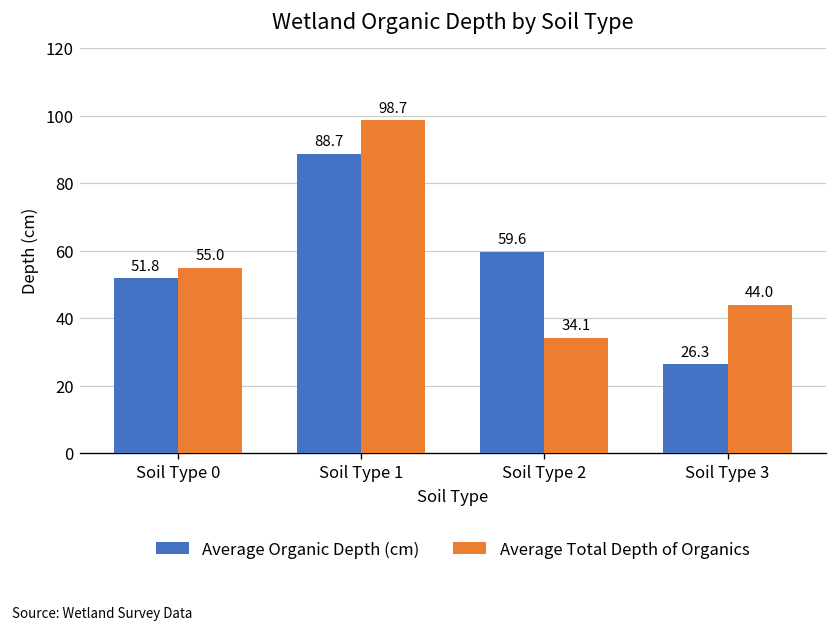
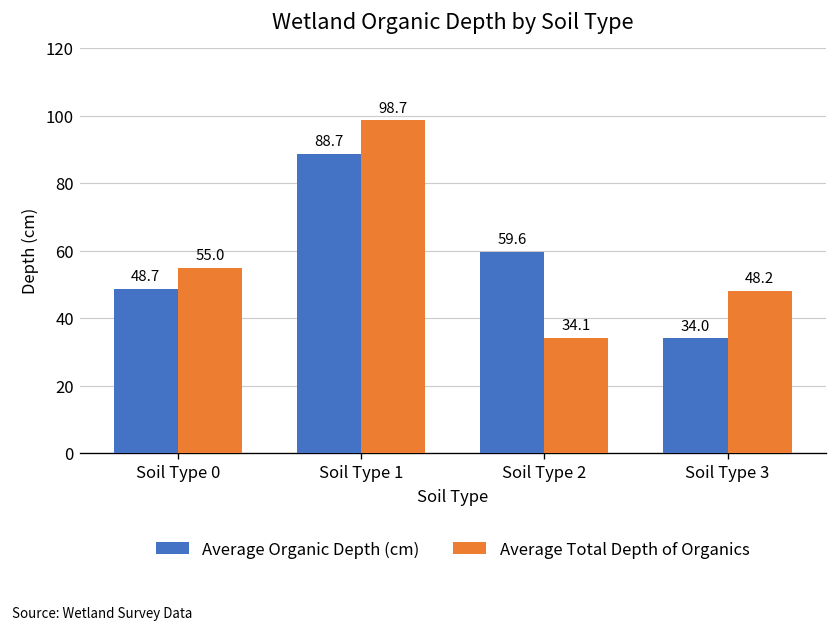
Average Organic Depth (cm), Soil Type 0: 51.8 -> 48.7
Average Organic Depth (cm), Soil Type 3: 26.3 -> 34.0
Average Total Depth of Organics, Soil Type 3: 44.0 -> 48.2
